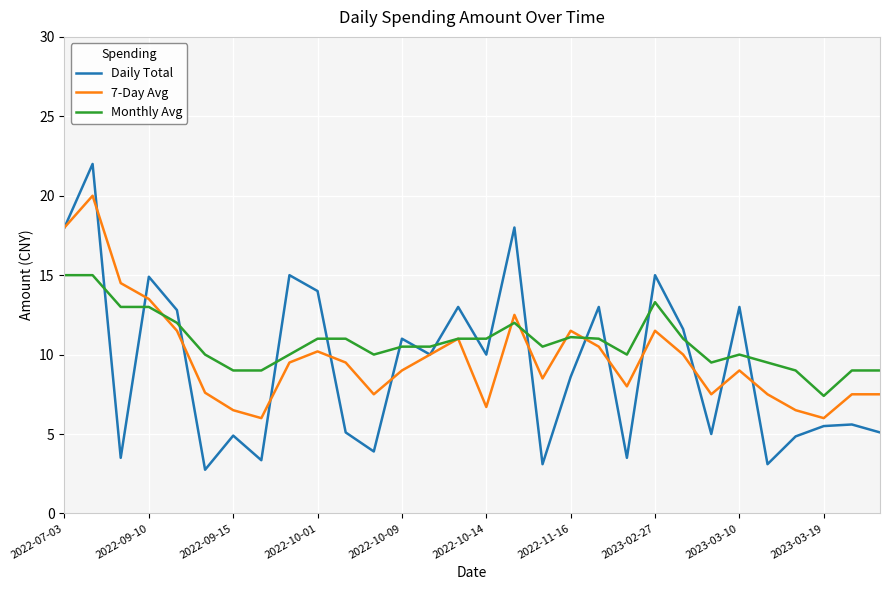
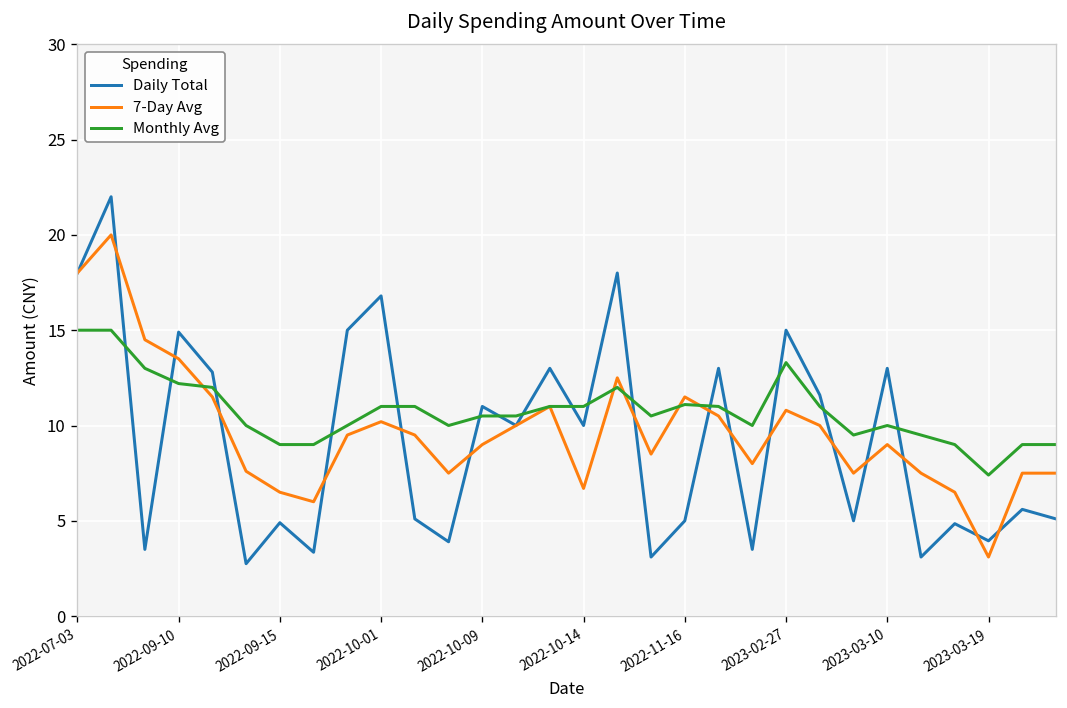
Monthly Avg, 2022-09-10: 13.0 -> 12.2
Daily Total, 2022-10-01: 14.0 -> 16.8
Daily Total, 2022-11-16: 8.6 -> 5.0
7-Day Avg, 2023-02-27: 11.5 -> 10.8
Daily Total, 2023-03-19: 5.5 -> 4.0
7-Day Avg, 2023-03-19: 6.0 -> 3.1
